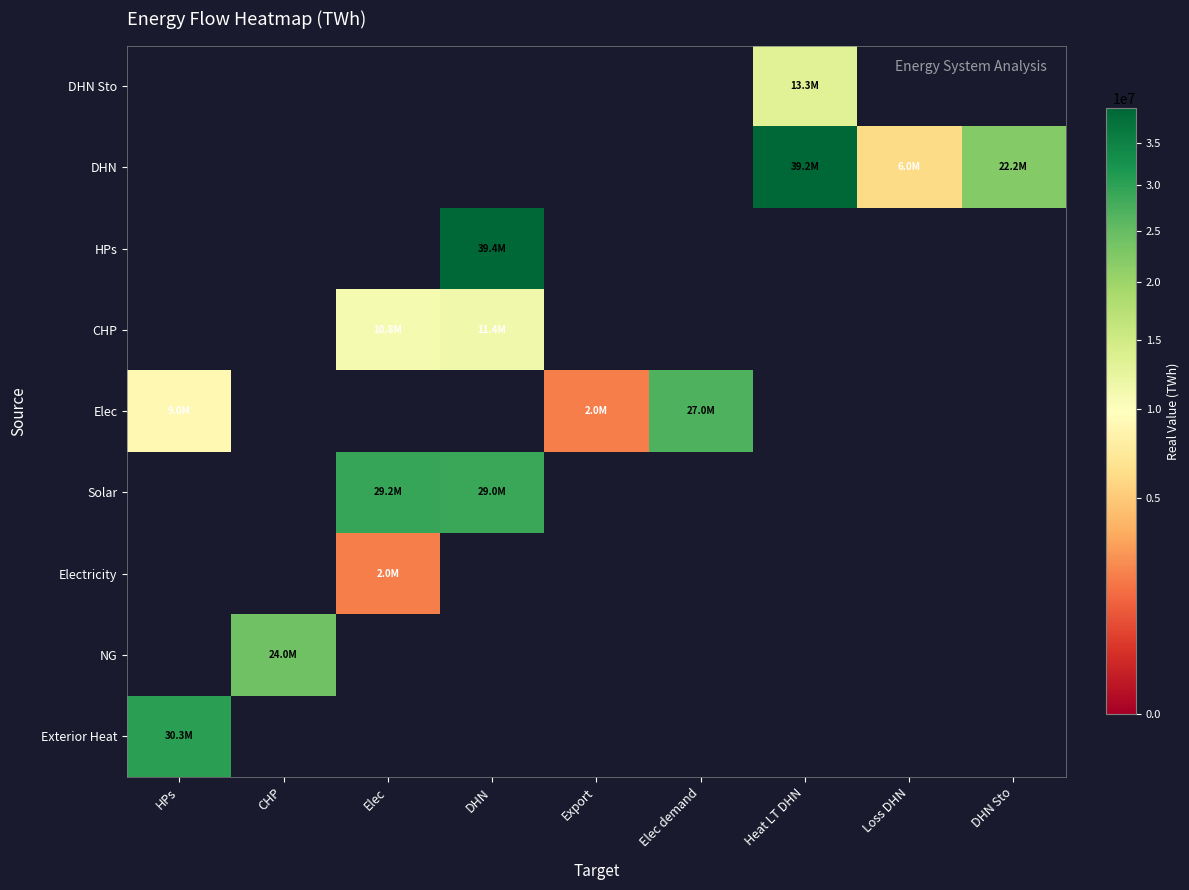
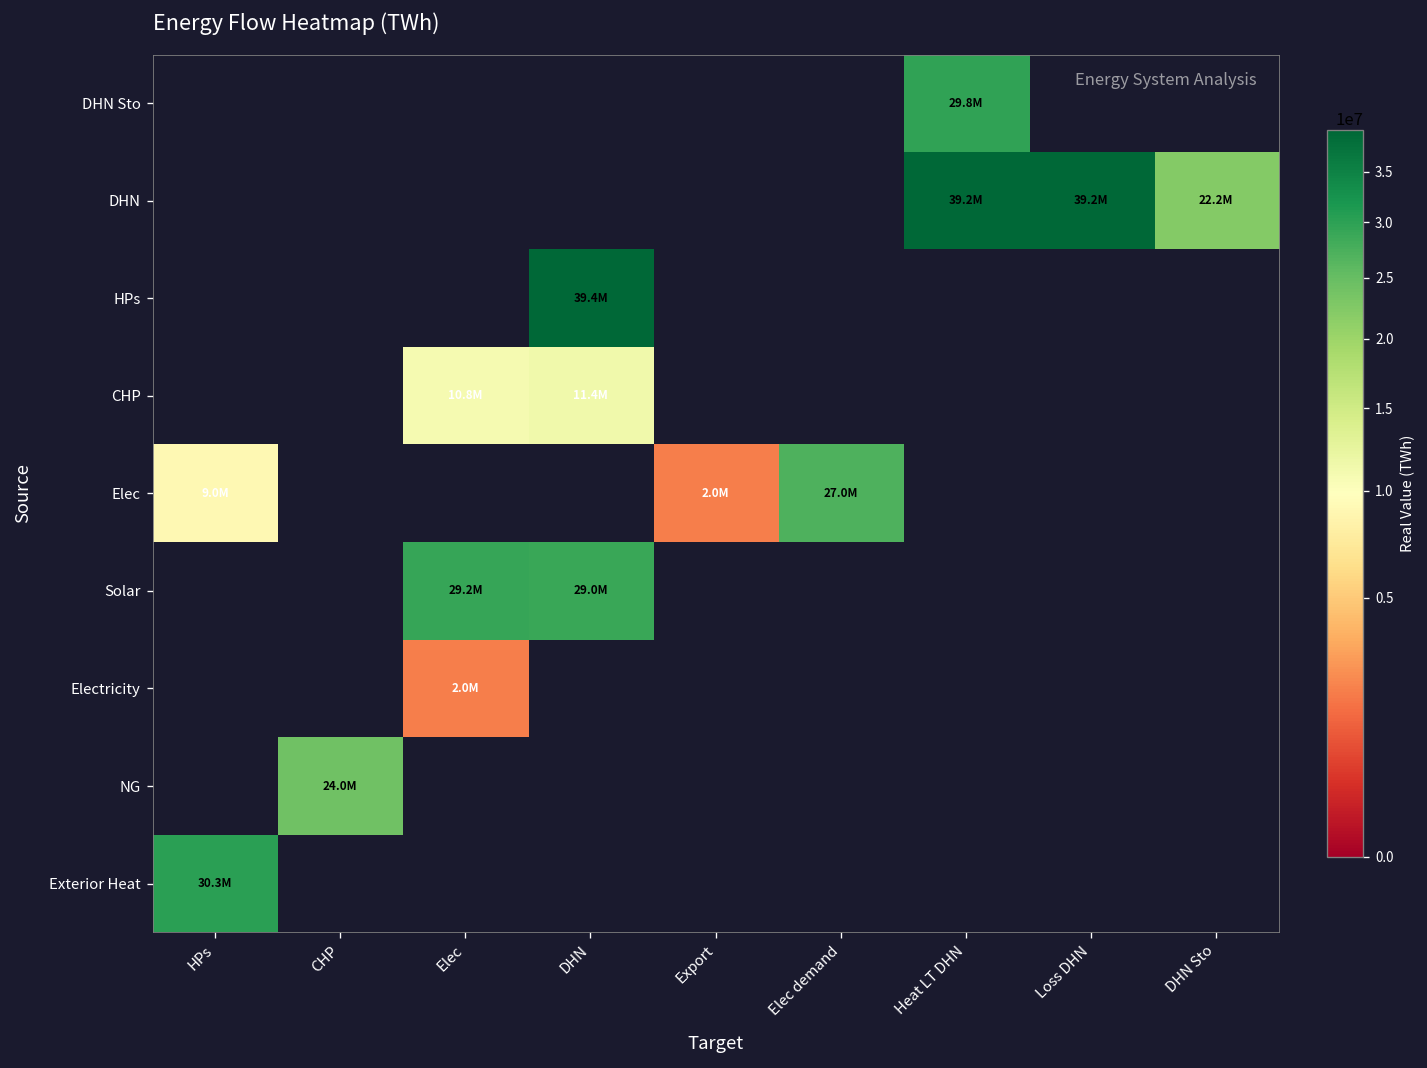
DHN Sto, Heat LT DHN: 13.3M -> 29.8M
DHN, Loss DHN: 6.0M -> 39.2M
